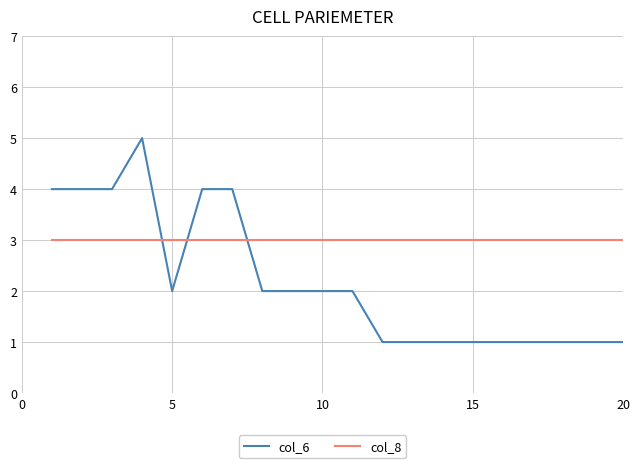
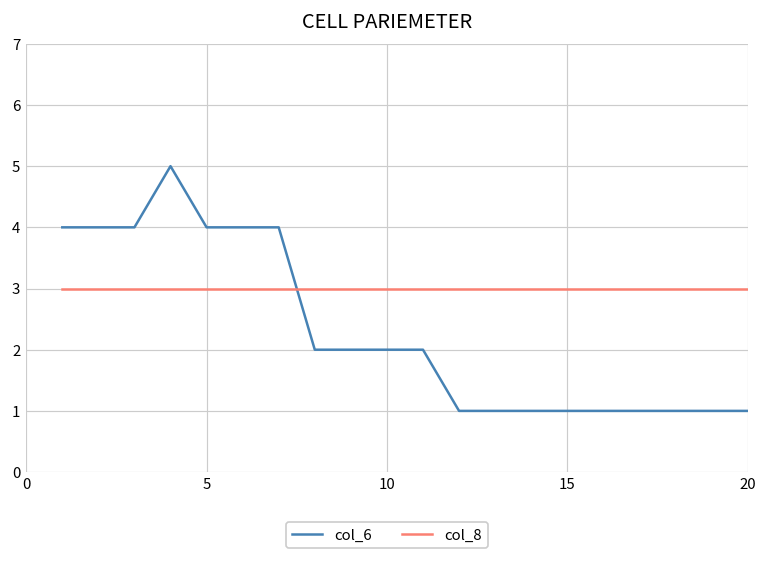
col_6, 5: 2 -> 4
